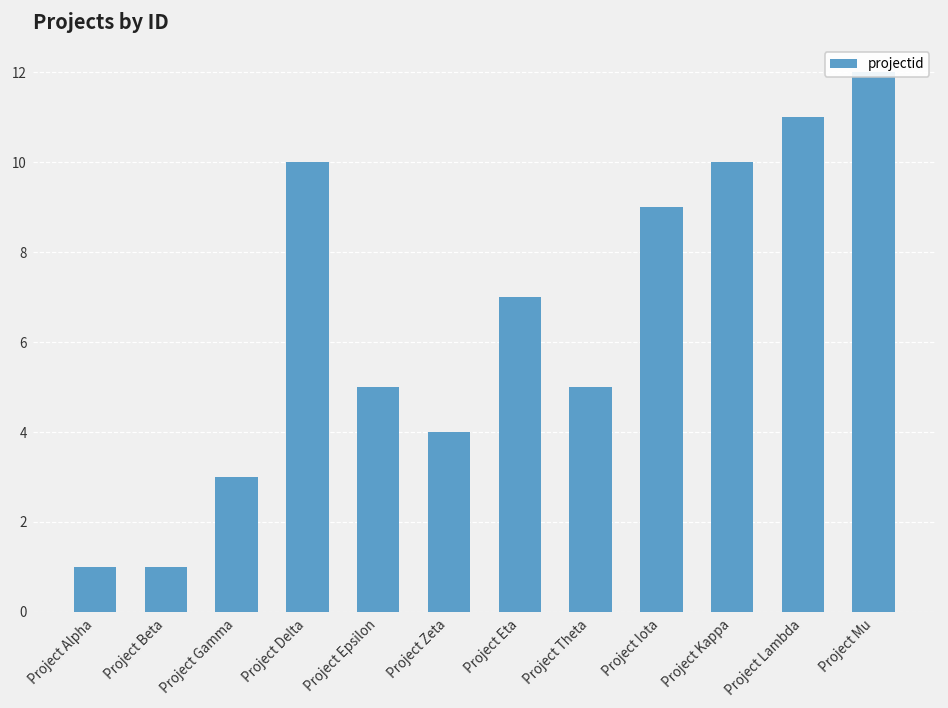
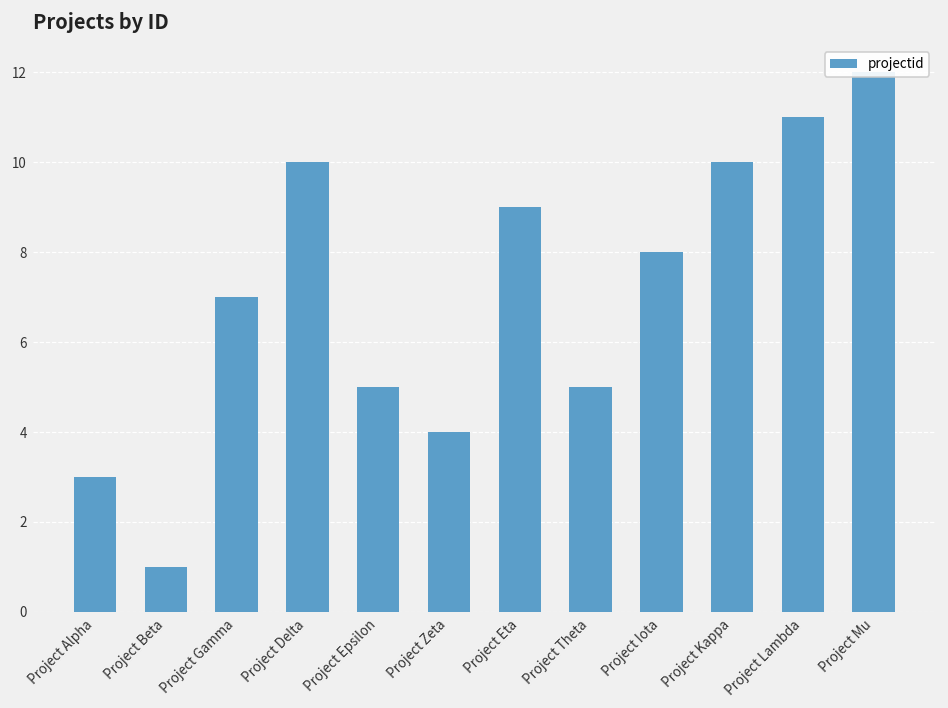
Project Alpha: 1 -> 3
Project Gamma: 3 -> 7
Project Eta: 7 -> 9
Project Iota: 9 -> 8
